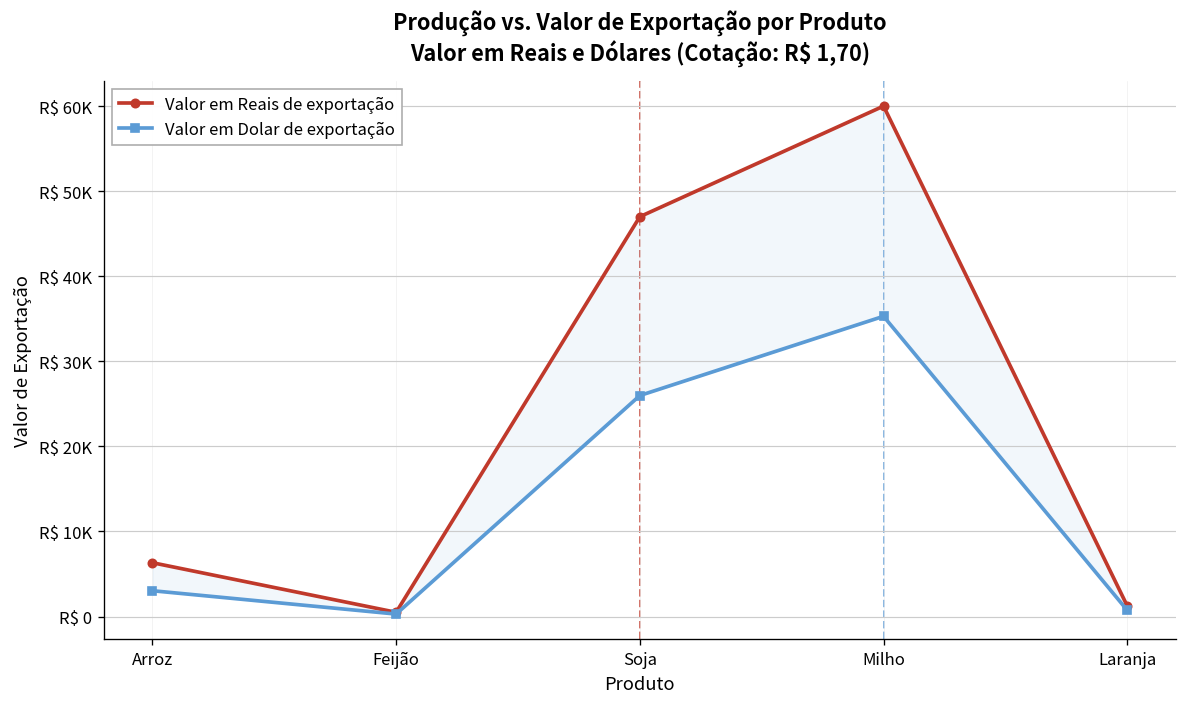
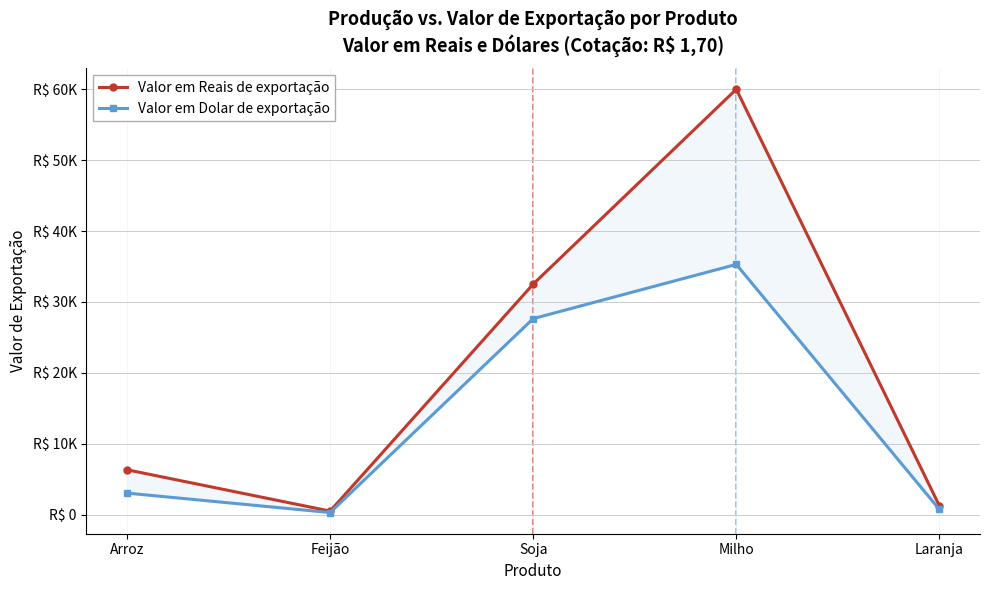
Valor em Reais de exportação, Soja: R$ 47000 -> R$ 33000
Valor em Dolar de exportação, Soja: R$ 26000 -> R$ 28000
